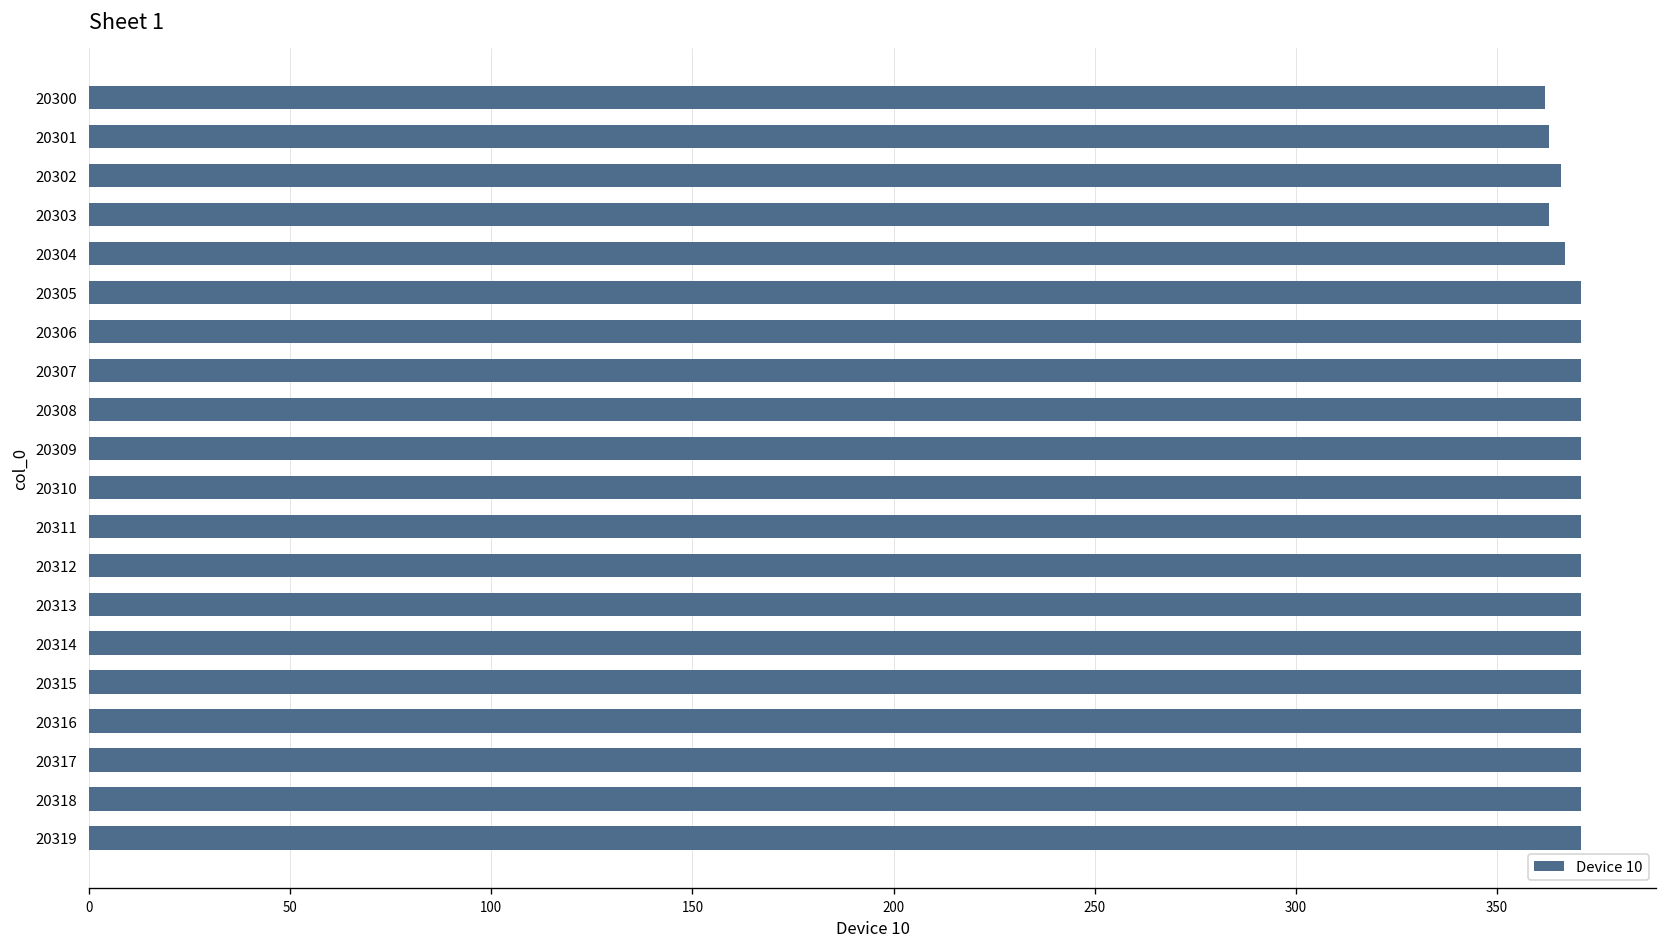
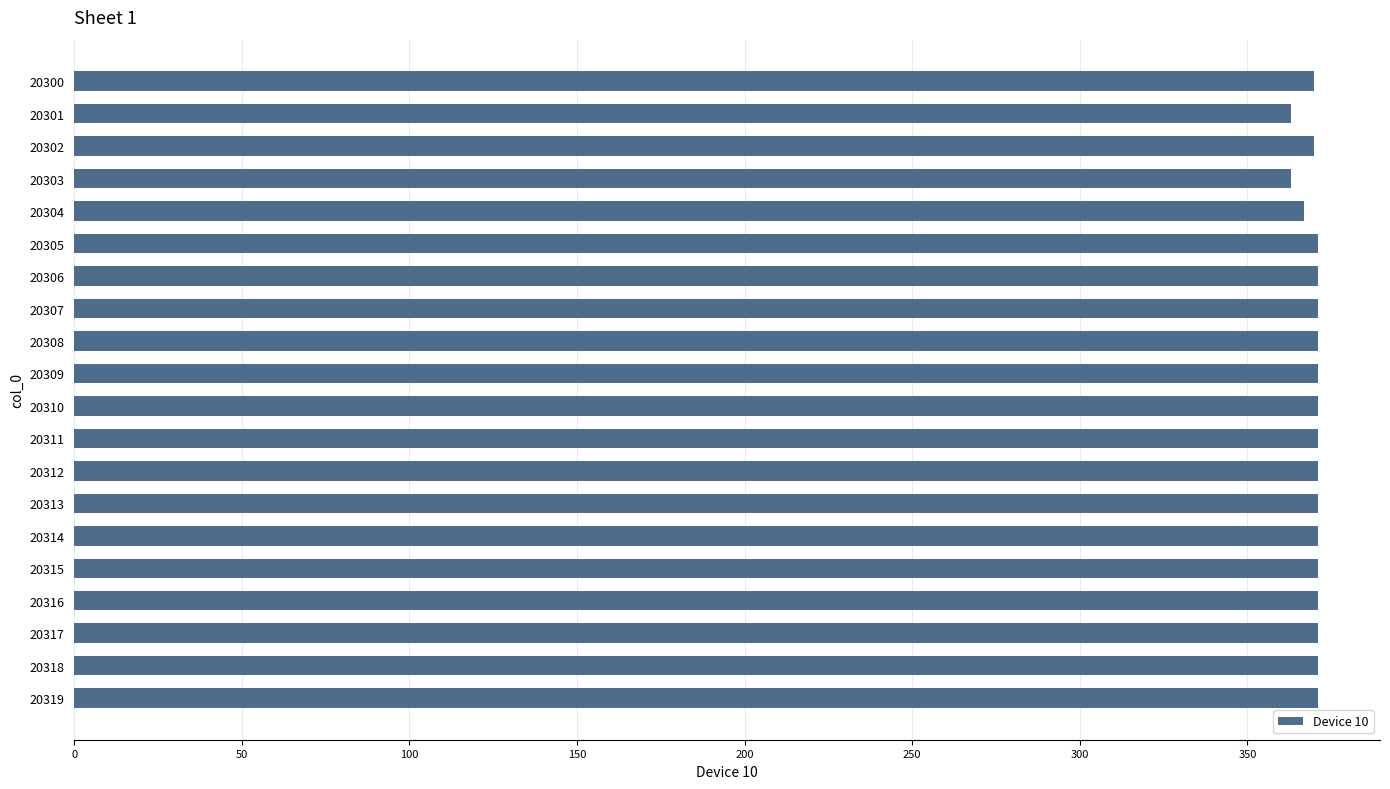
20300: 362 -> 370
20302: 366 -> 370
